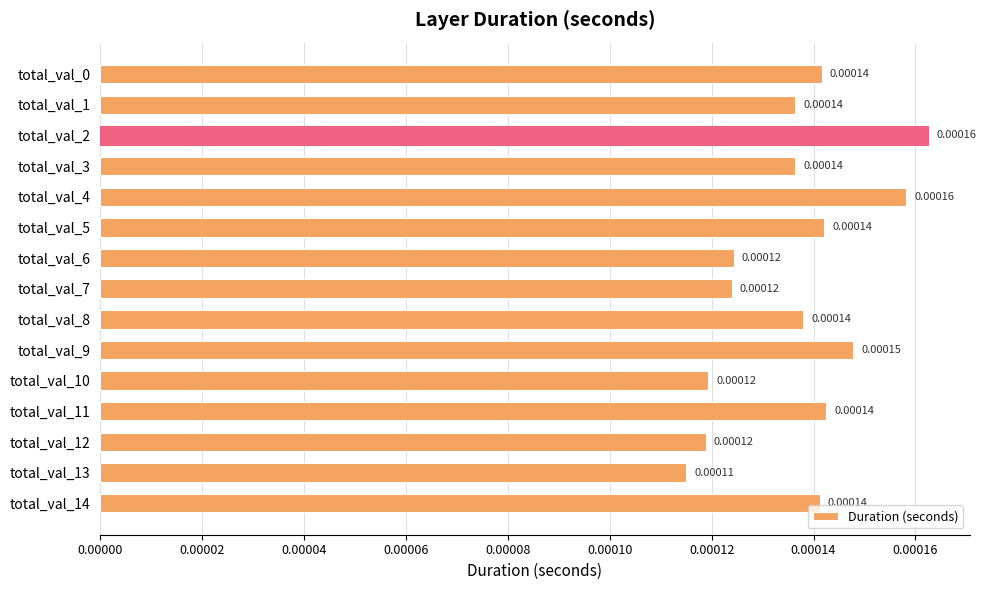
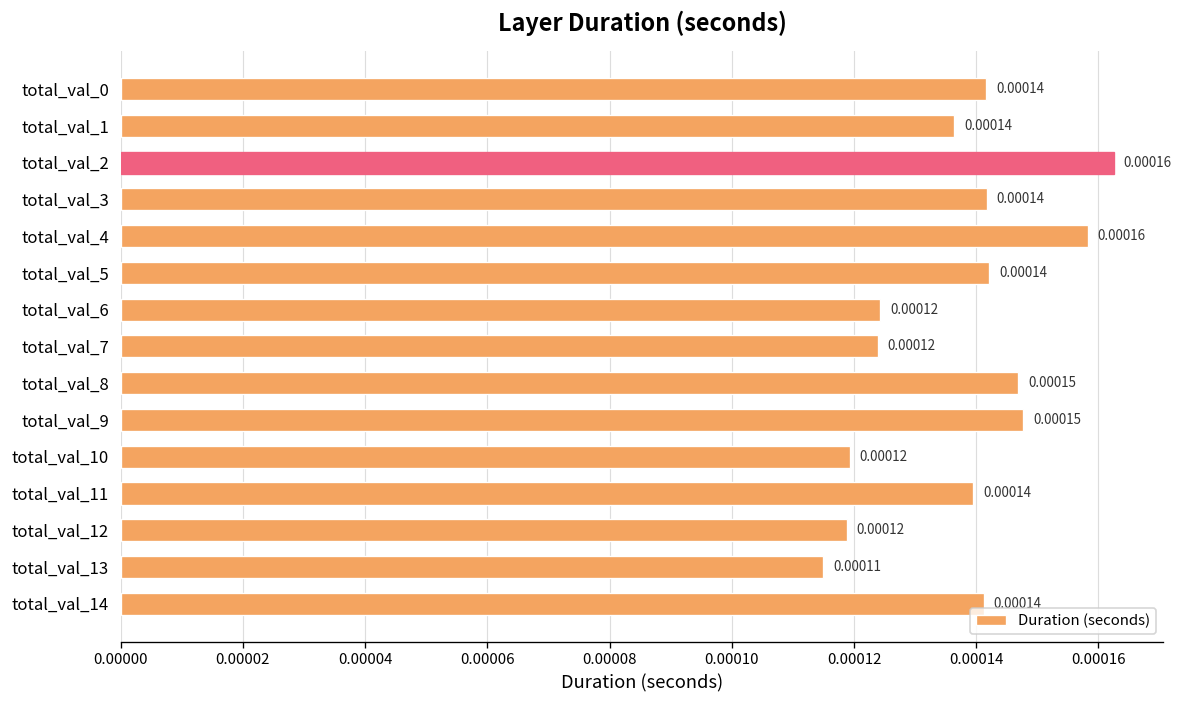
total_val_3: 0.000136 -> 0.000142
total_val_8: 0.00014 -> 0.00015
total_val_11: 0.000142 -> 0.000139
